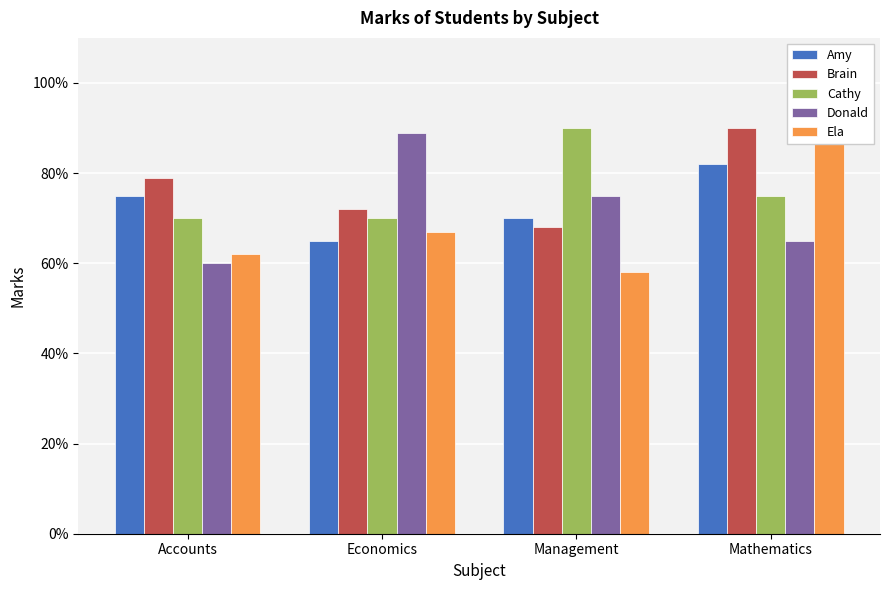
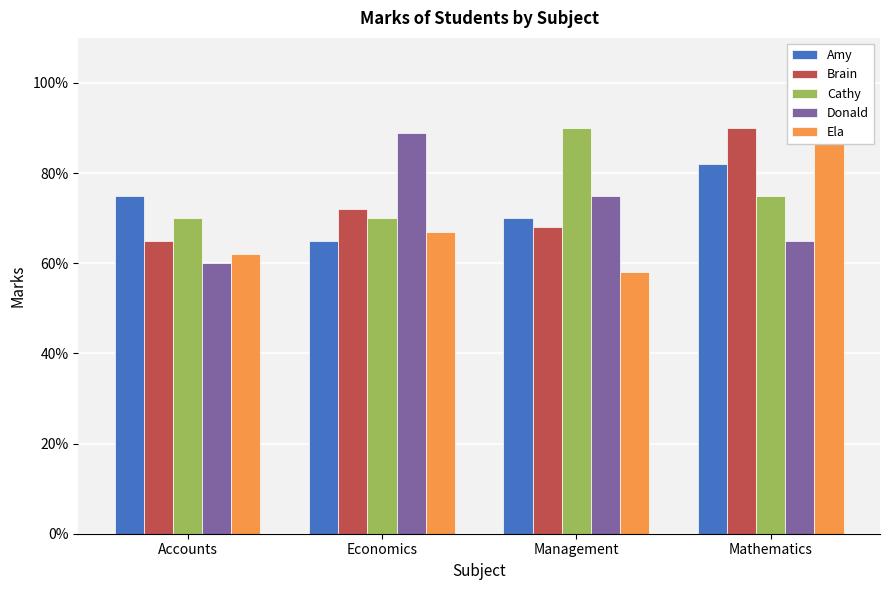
Brain, Accounts: 79% -> 65%
